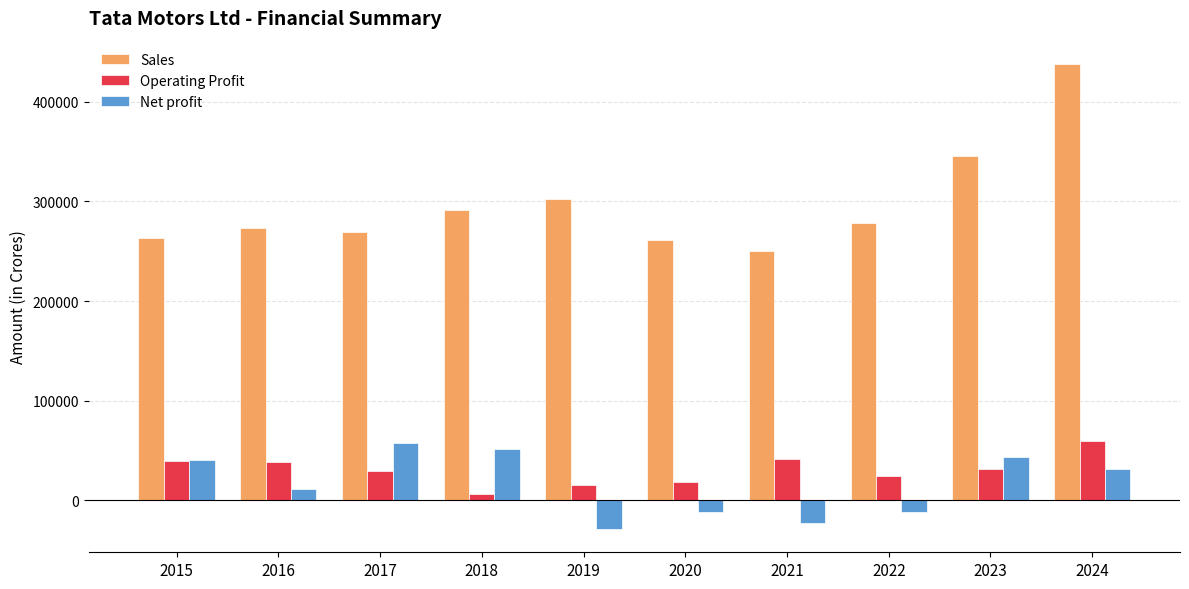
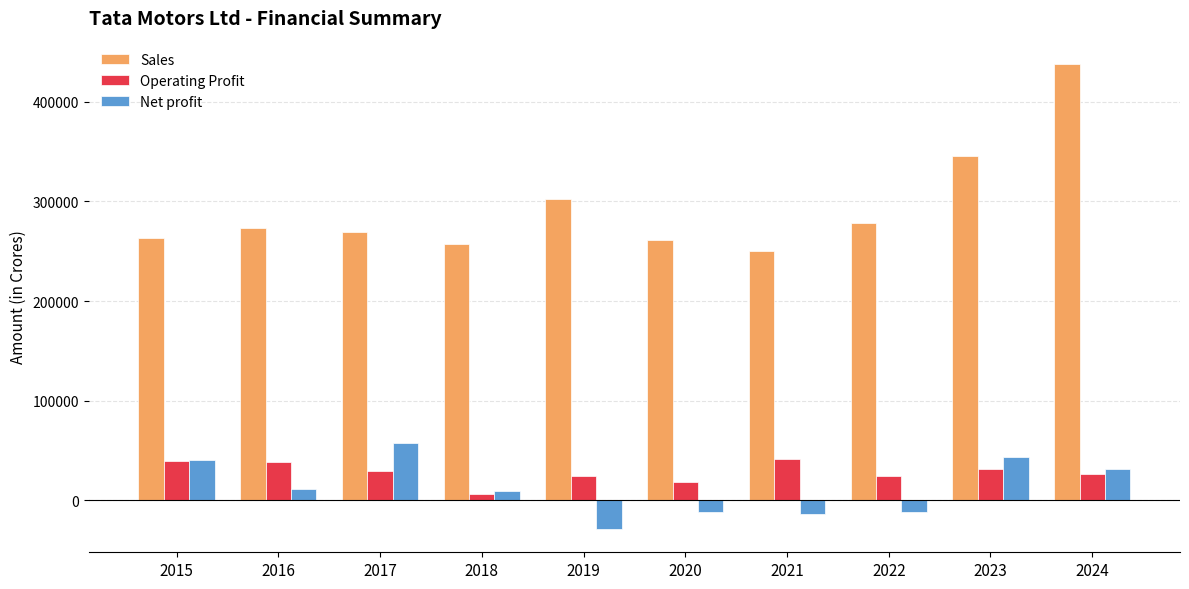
Sales, 2018: 290000 -> 260000
Net profit, 2018: 50000 -> 10000
Operating Profit, 2019: 15000 -> 25000
Net profit, 2021: -20000 -> -10000
Operating Profit, 2024: 60000 -> 30000
